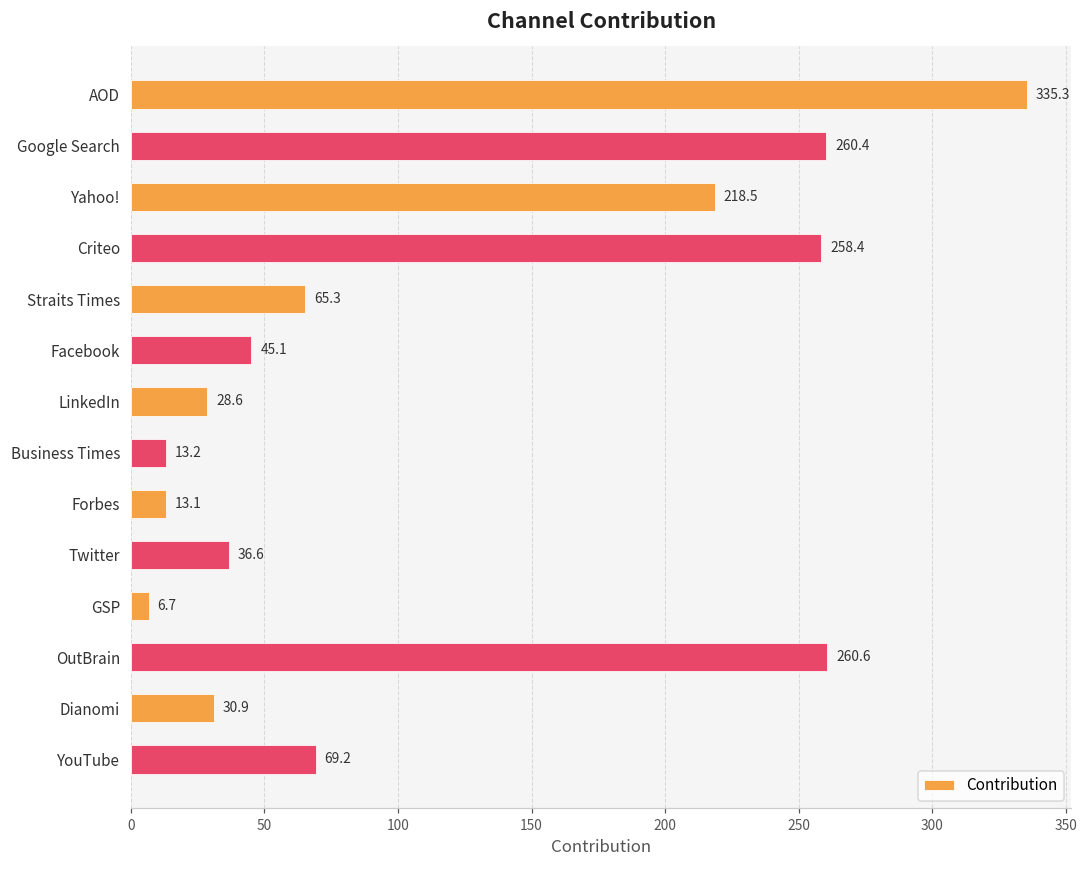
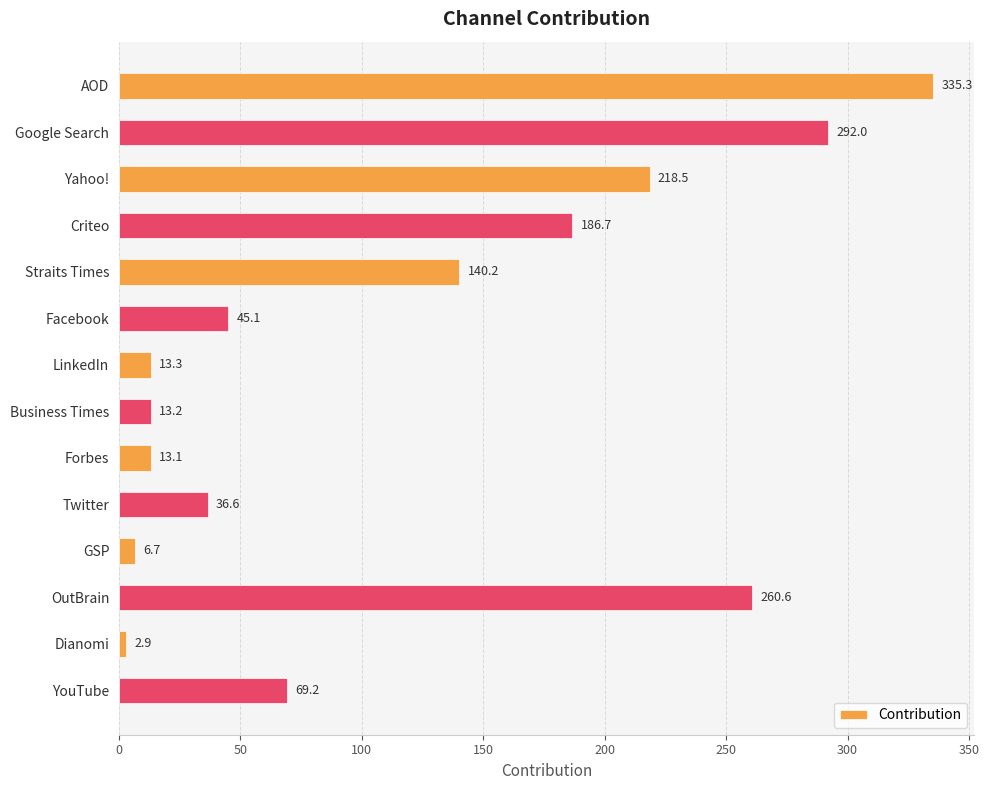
Google Search: 260.4 -> 292.0
Criteo: 258.4 -> 186.7
Straits Times: 65.3 -> 140.2
LinkedIn: 28.6 -> 13.3
Dianomi: 30.9 -> 2.9
